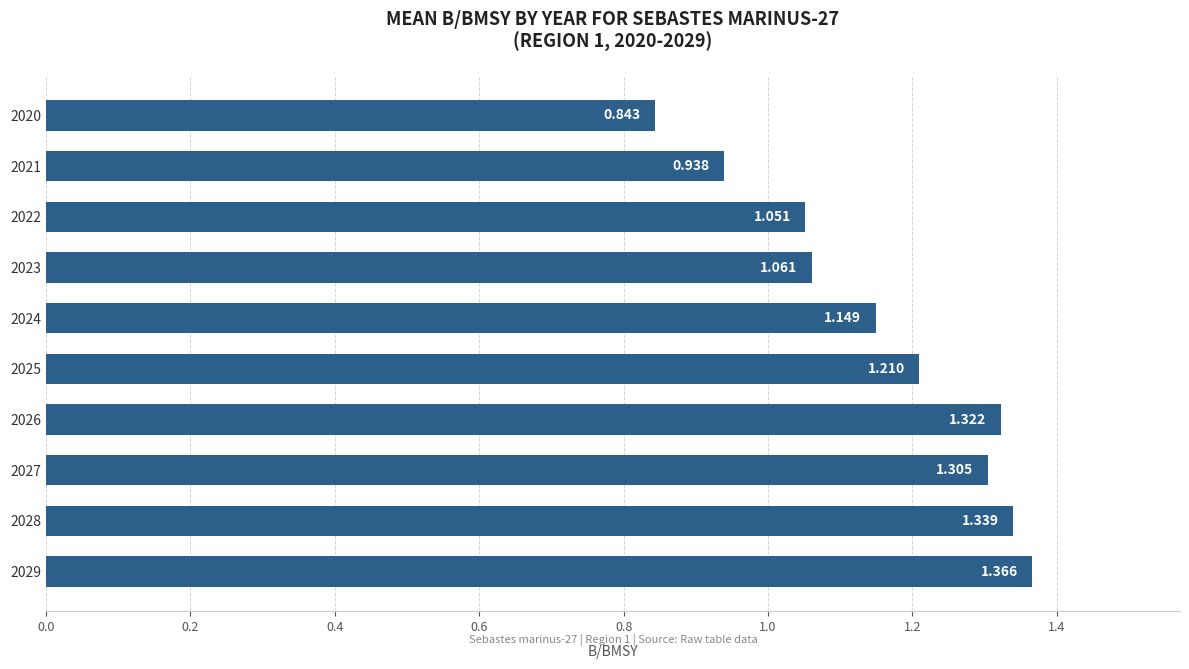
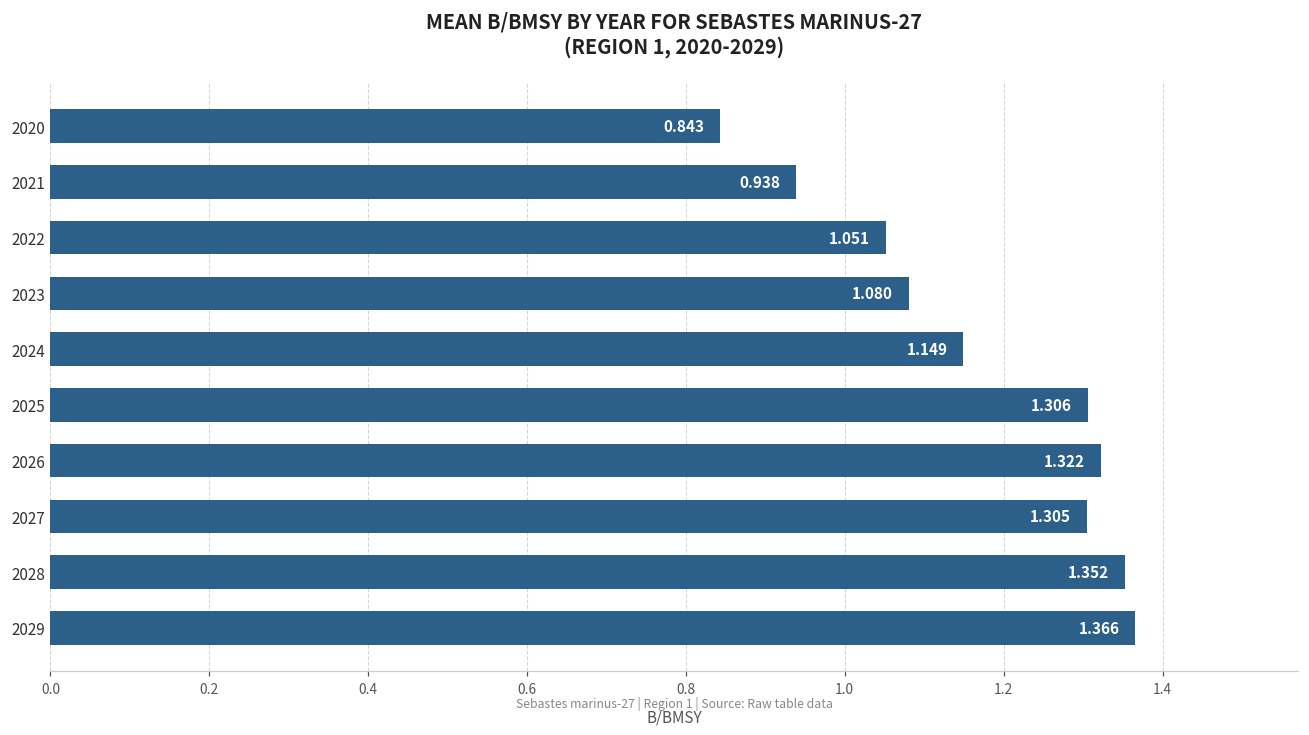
2023: 1.061 -> 1.080
2025: 1.210 -> 1.306
2028: 1.339 -> 1.352
